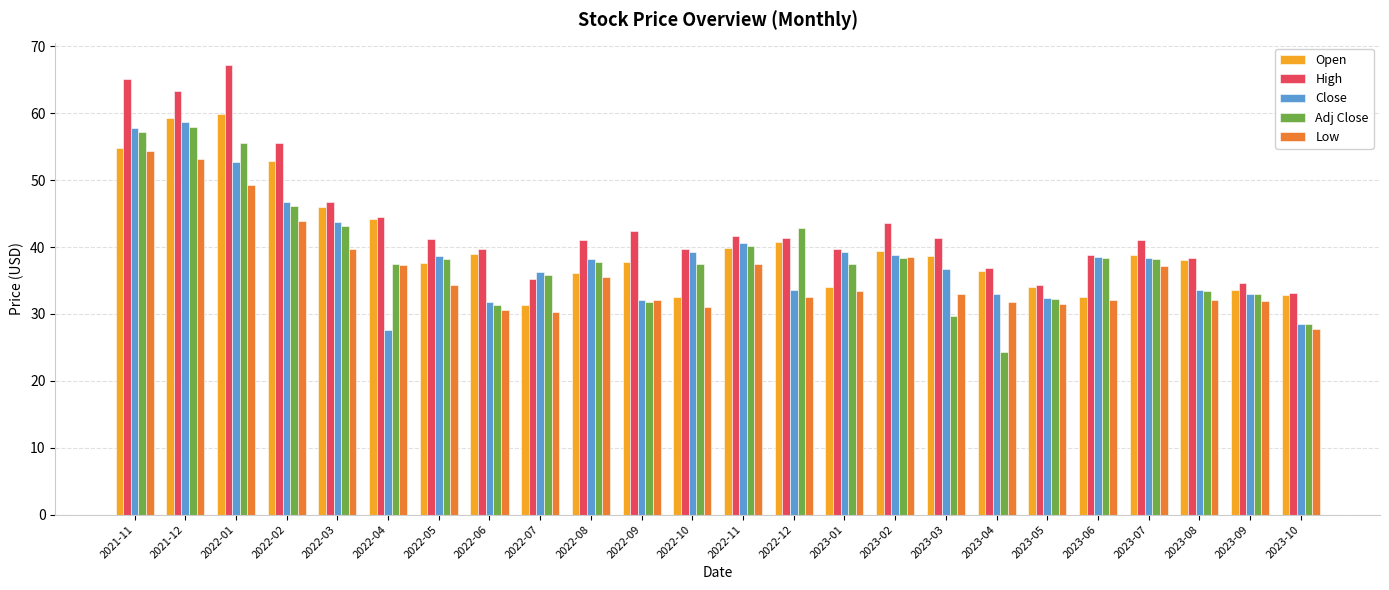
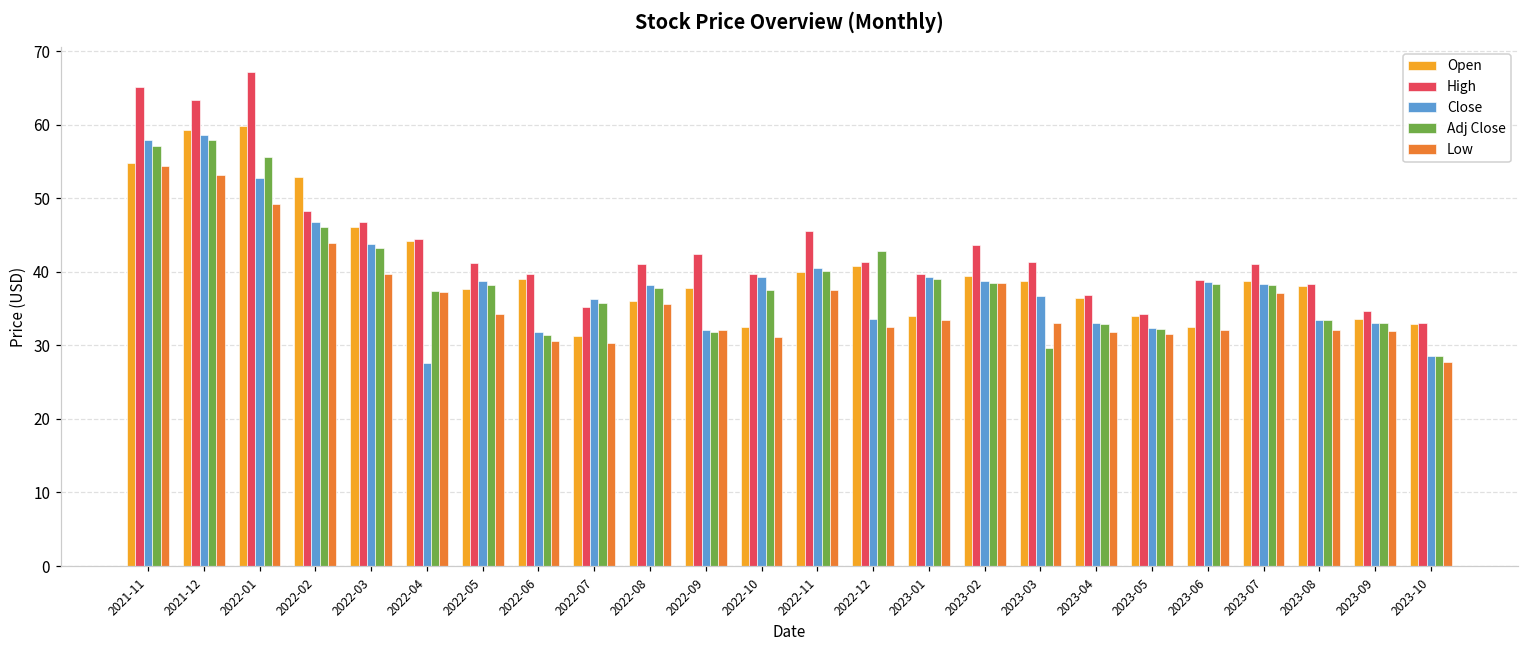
High, 2022-02: 56 -> 48
High, 2022-11: 42 -> 45
Adj Close, 2023-01: 37 -> 39
Adj Close, 2023-04: 24 -> 33
